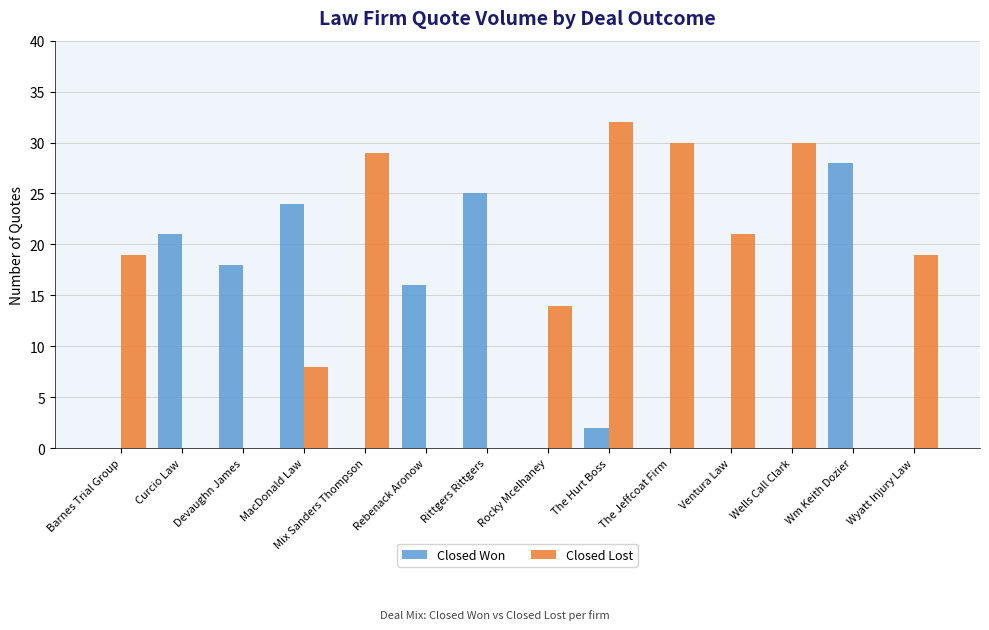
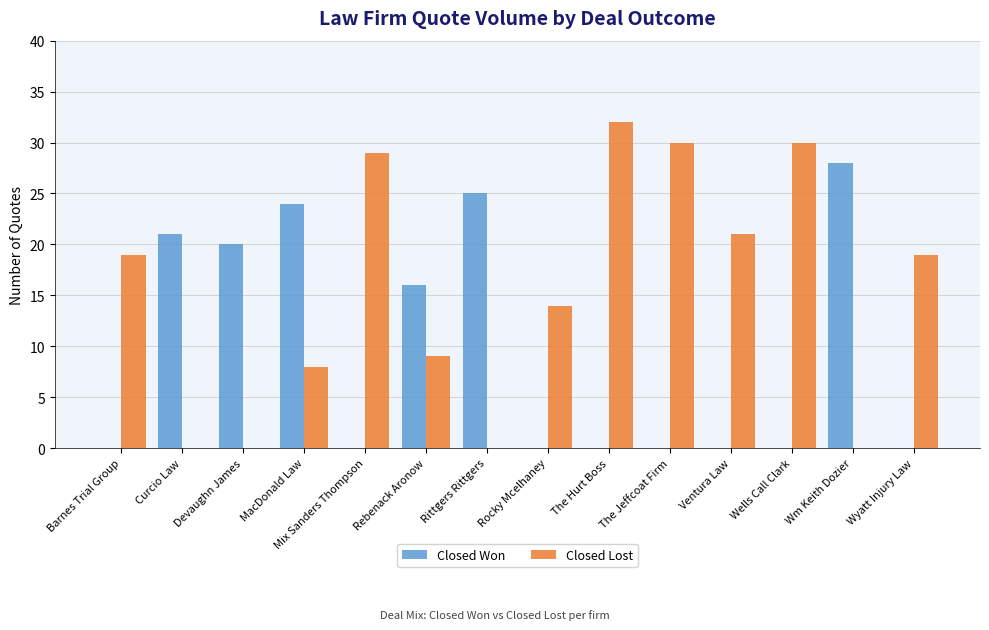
Closed Won, Devaughn James: 18 -> 20
Closed Lost, Rebenack Aronow: 0 -> 9
Closed Won, The Hurt Boss: 2 -> 0
